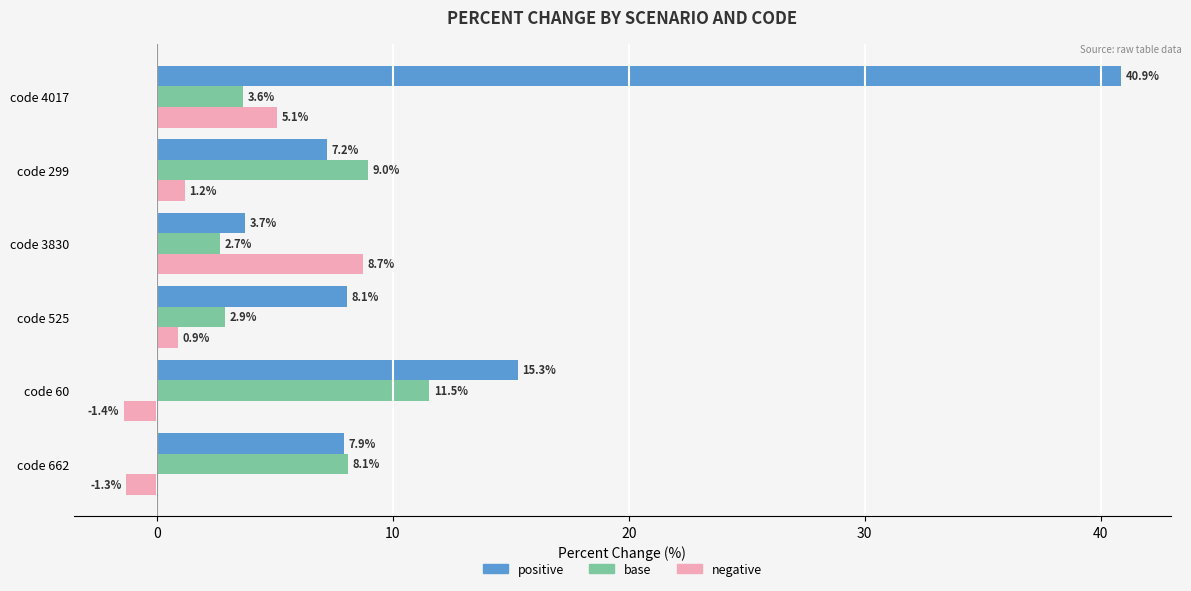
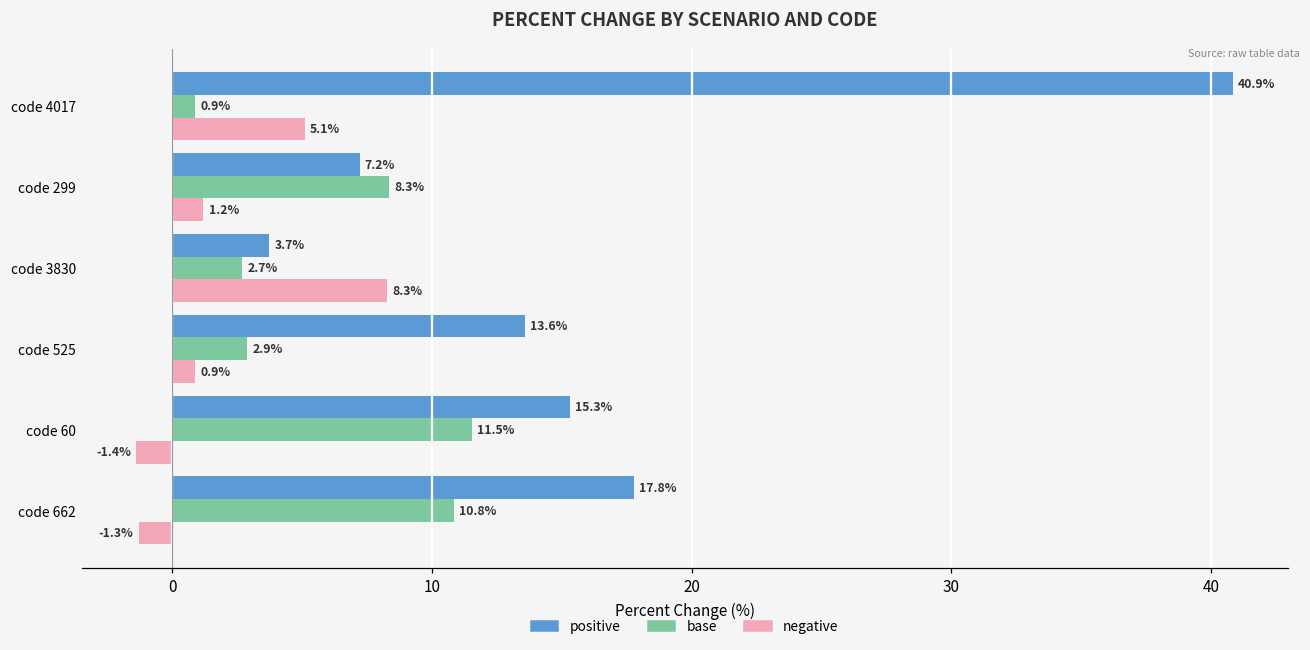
base, code 4017: 3.6% -> 0.9%
base, code 299: 9.0% -> 8.3%
negative, code 3830: 8.7% -> 8.3%
positive, code 525: 8.1% -> 13.6%
positive, code 662: 7.9% -> 17.8%
base, code 662: 8.1% -> 10.8%
